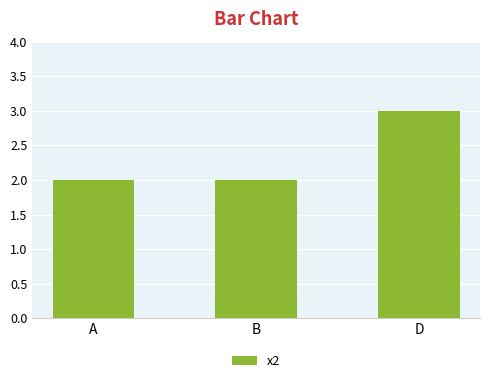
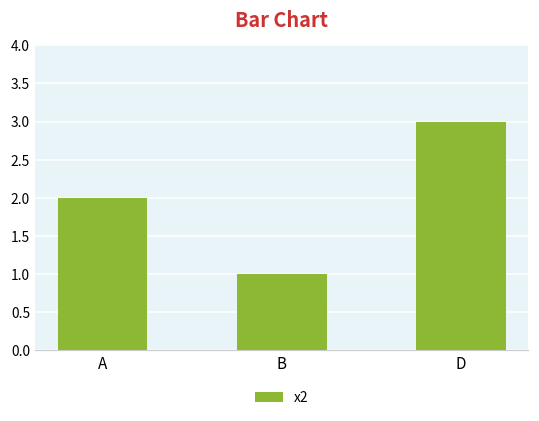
B: 2 -> 1
